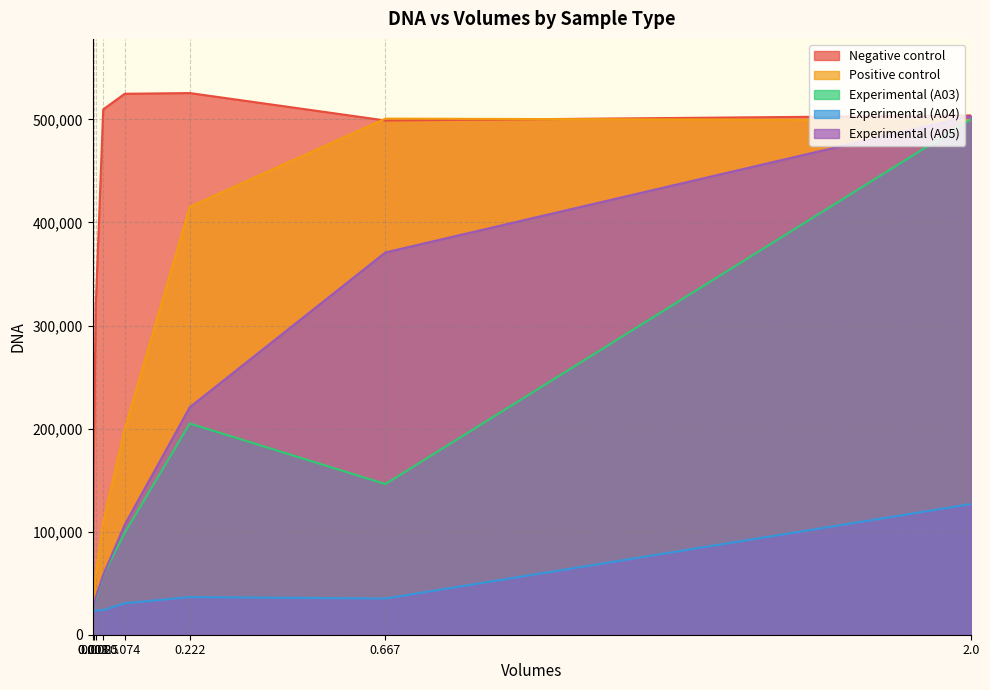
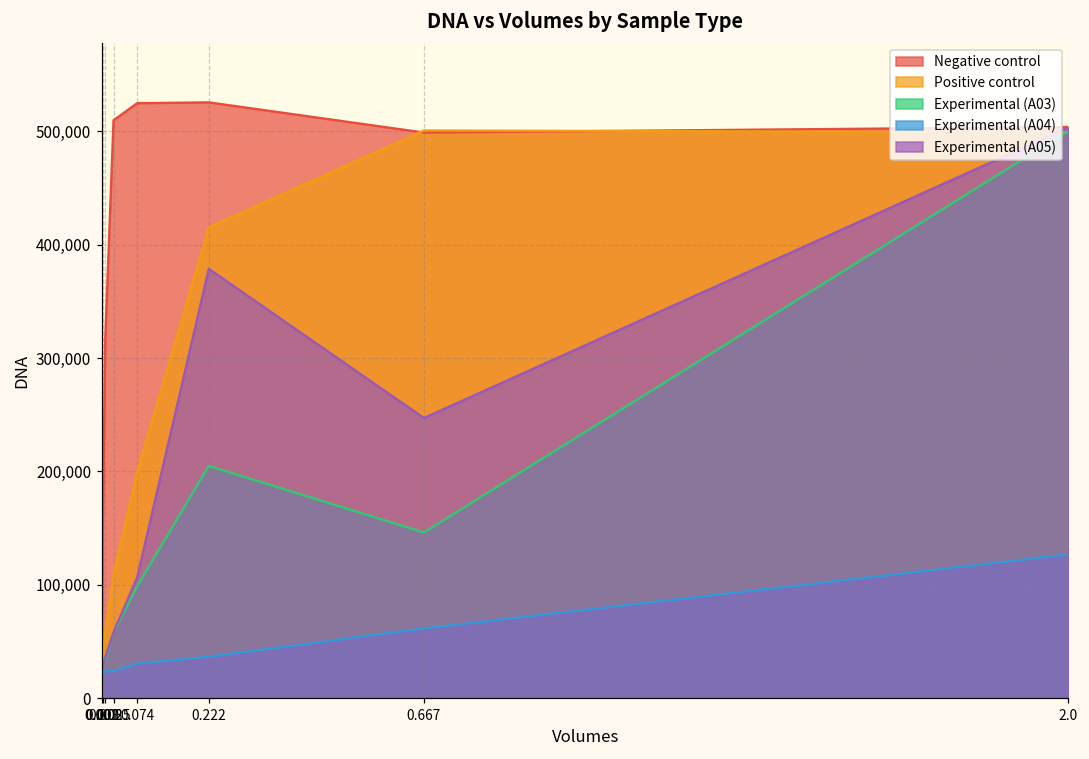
Experimental (A05), 0.222: 221,000 -> 379,000
Experimental (A04), 0.667: 35,000 -> 62,000
Experimental (A05), 0.667: 371,000 -> 247,000
